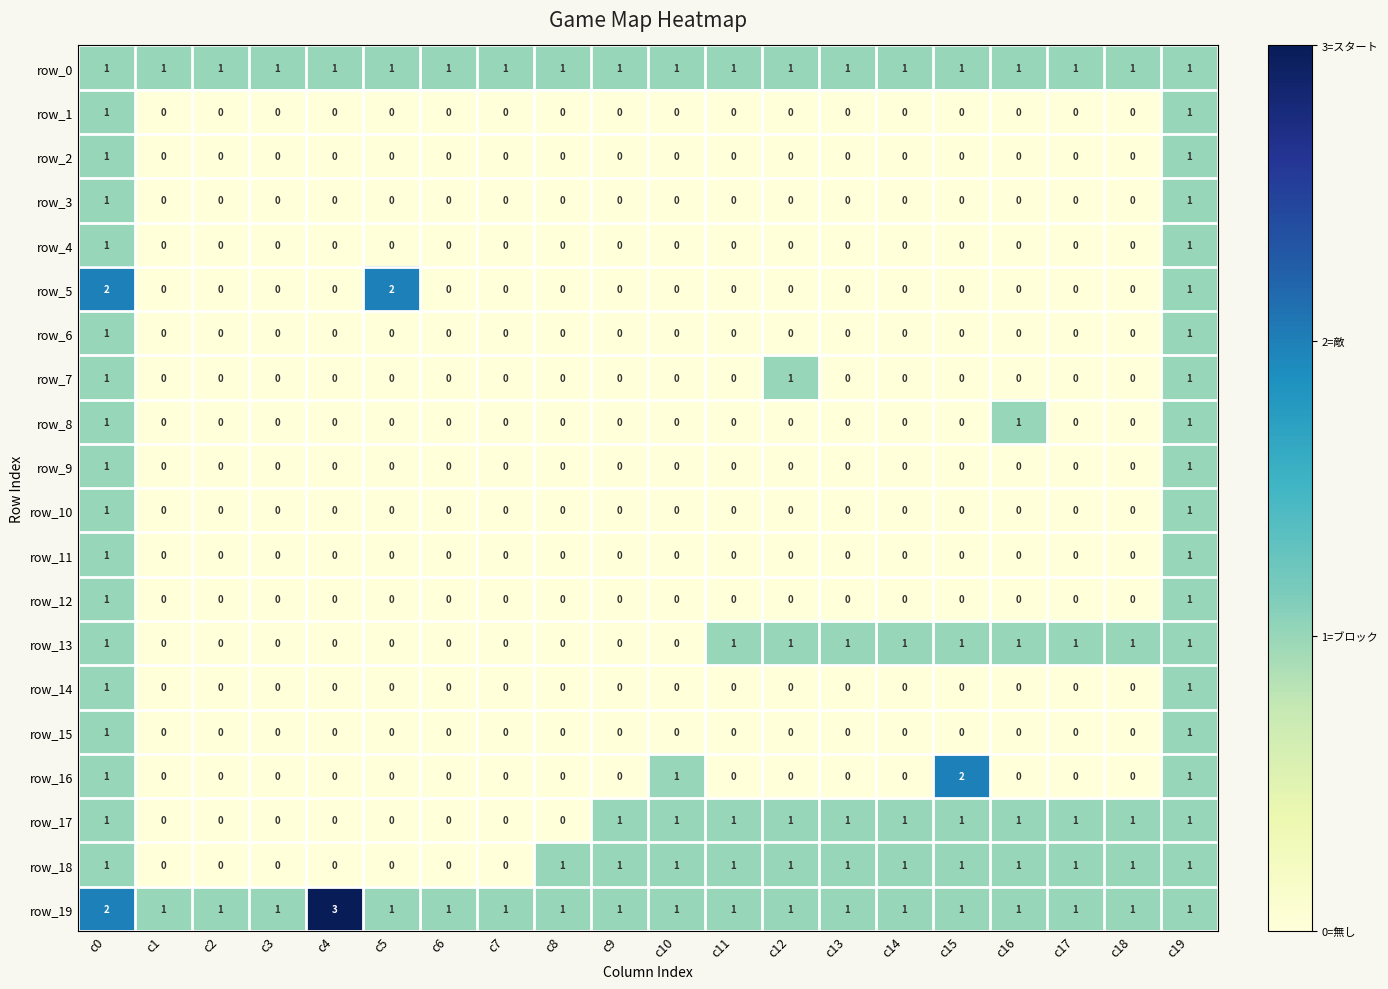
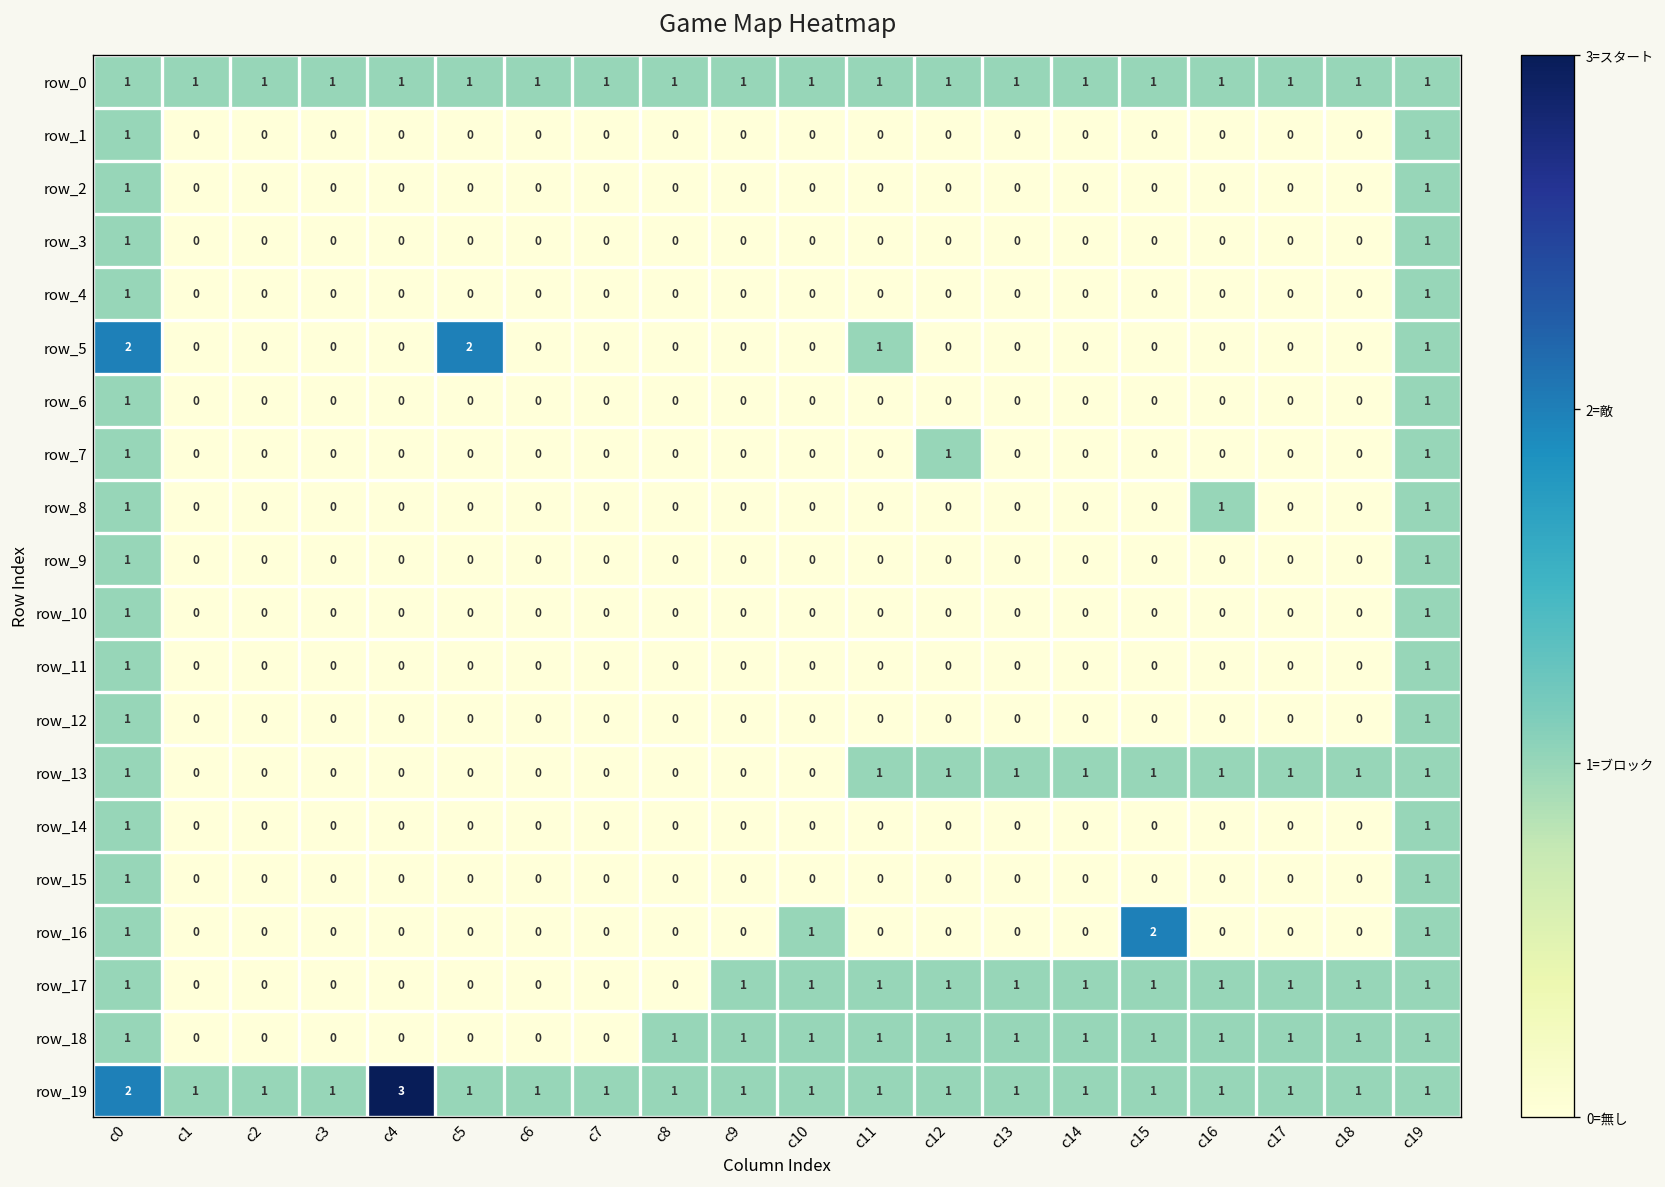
row_5, c11: 0 -> 1
